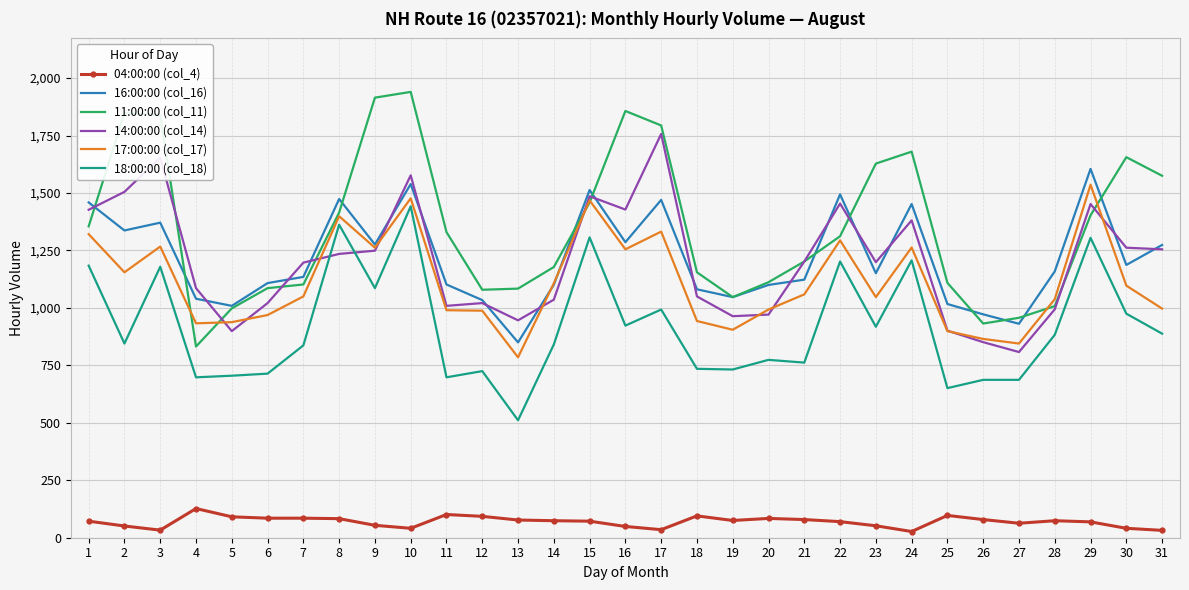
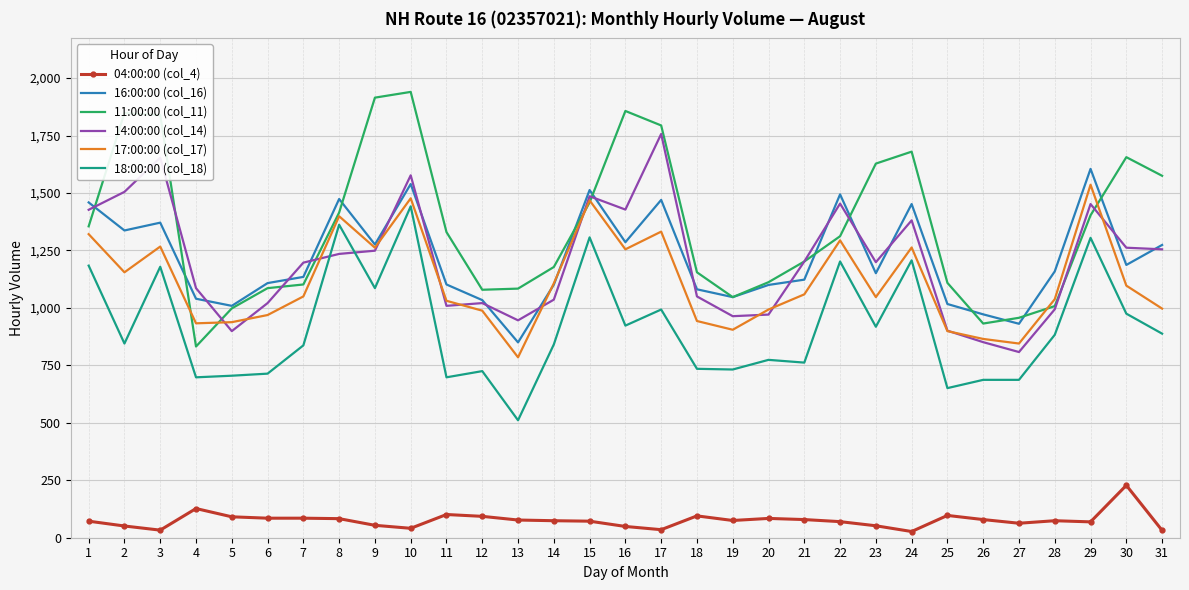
17:00:00 (col_17), 11: 990 -> 1,030
04:00:00 (col_4), 30: 40 -> 230
